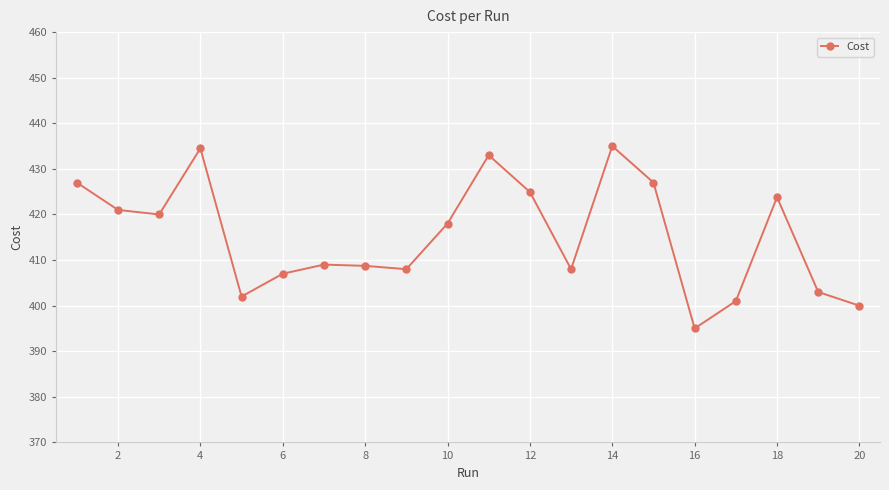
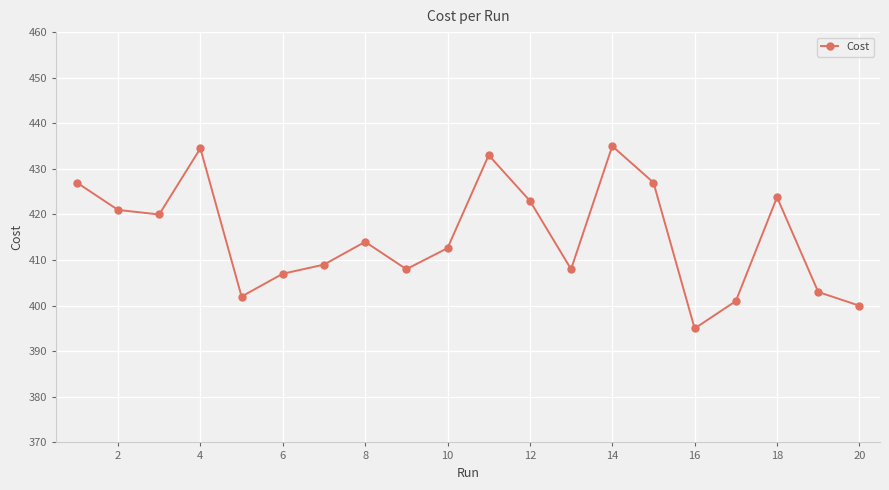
8: 409 -> 414
10: 418 -> 413
12: 425 -> 423
